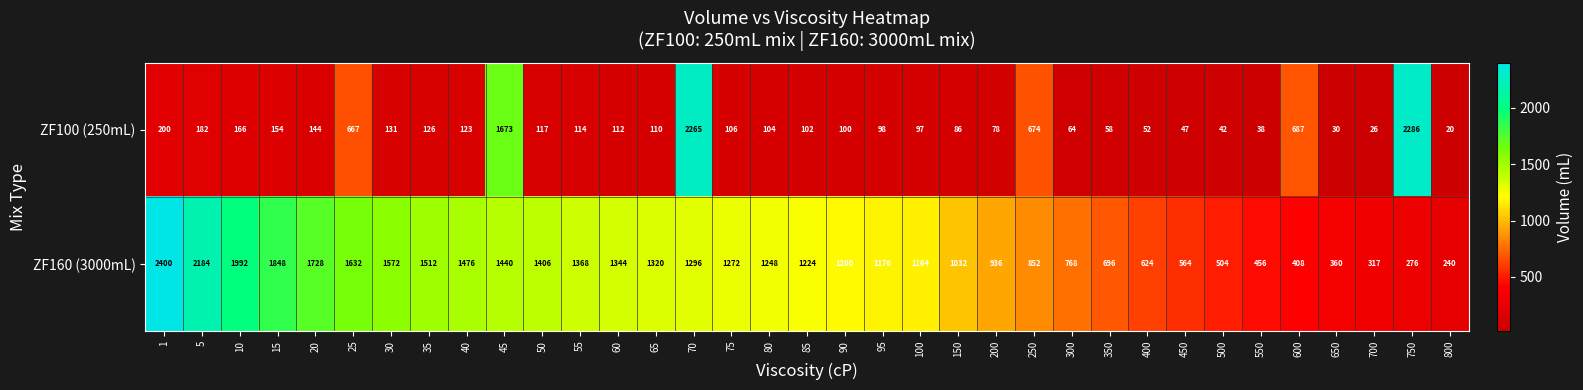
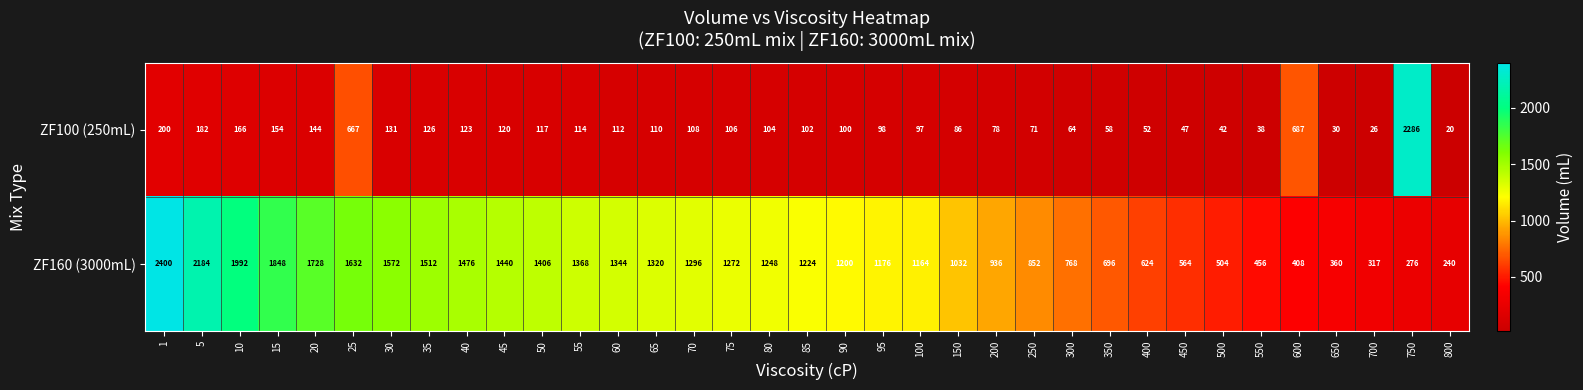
ZF100 (250mL), 45: 1673 -> 120
ZF100 (250mL), 70: 2265 -> 108
ZF100 (250mL), 250: 674 -> 71
